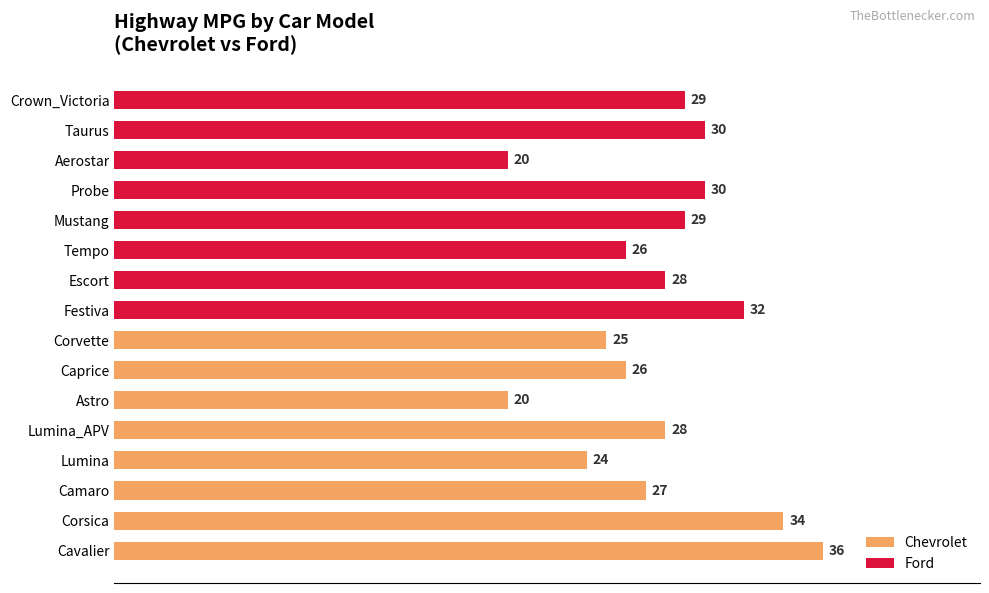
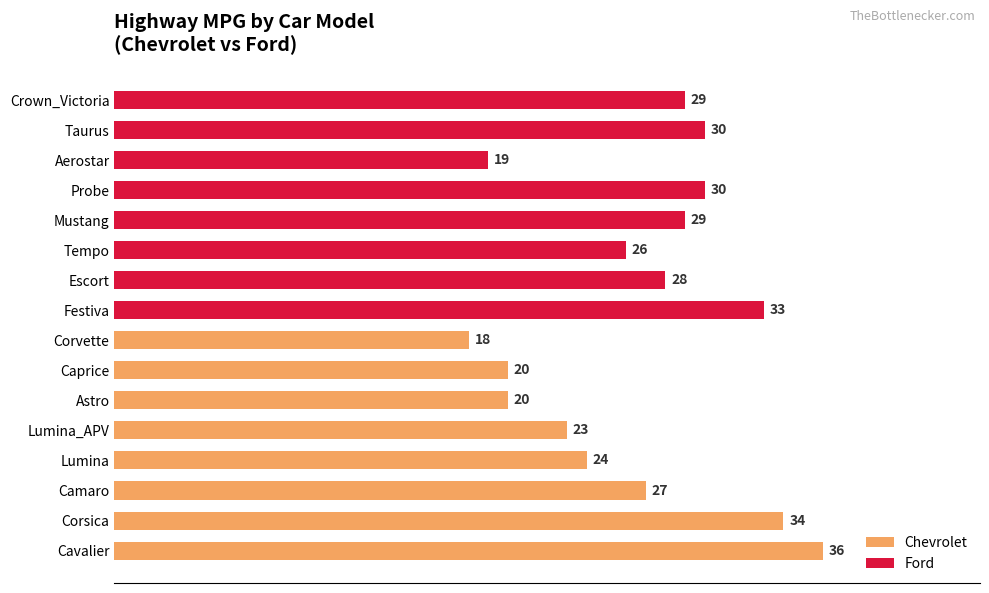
Ford, Aerostar: 20 -> 19
Ford, Festiva: 32 -> 33
Chevrolet, Corvette: 25 -> 18
Chevrolet, Caprice: 26 -> 20
Chevrolet, Lumina_APV: 28 -> 23
